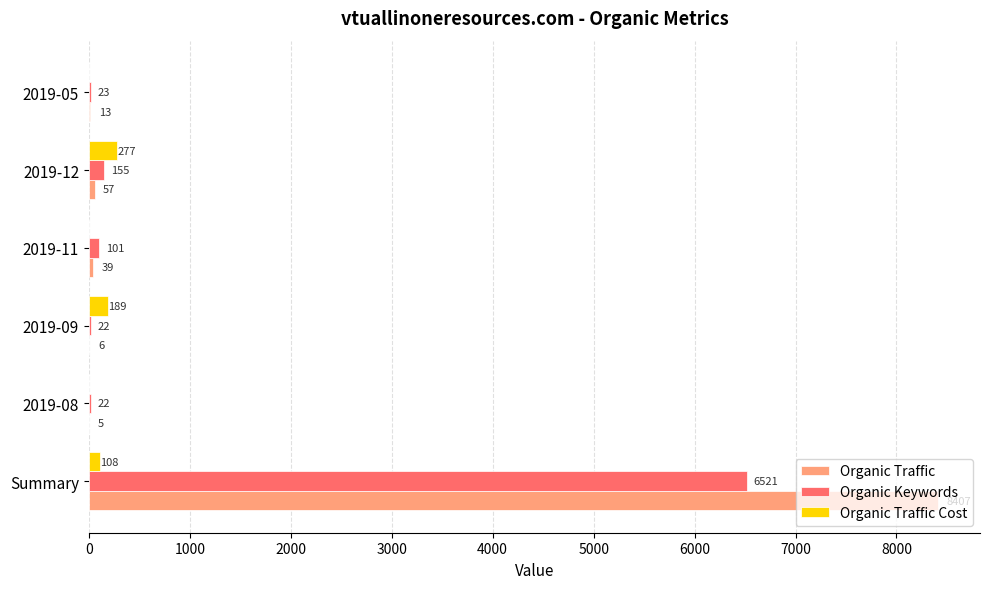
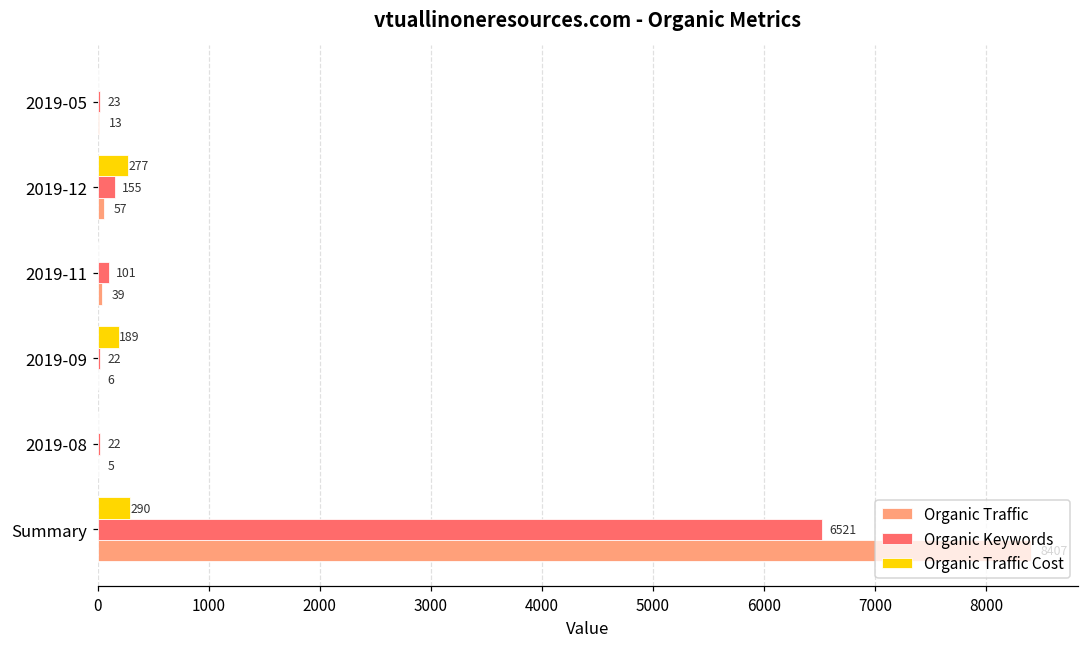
Organic Traffic Cost, Summary: 108 -> 290
